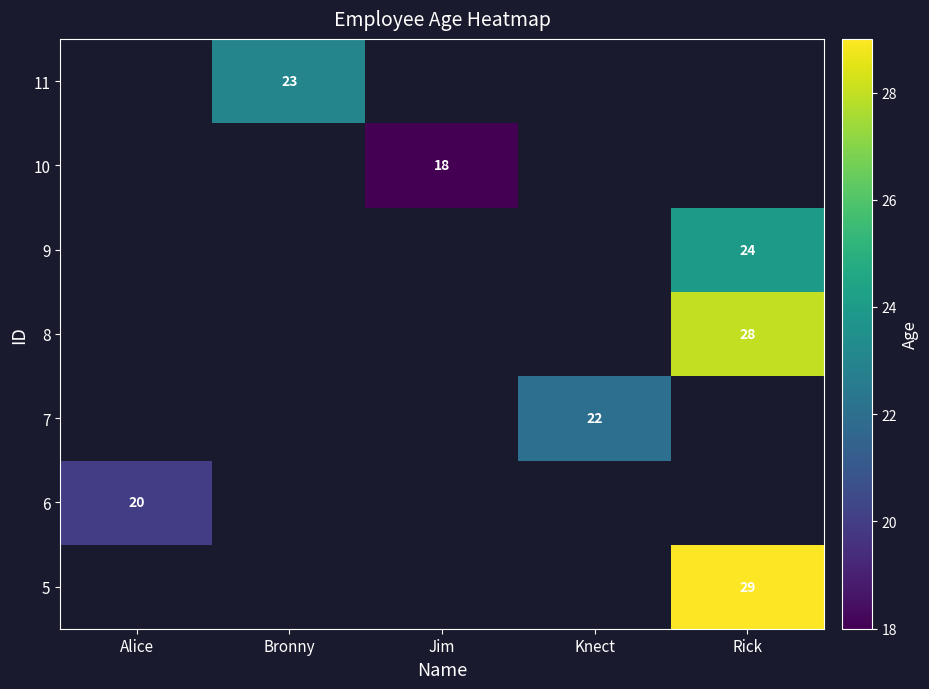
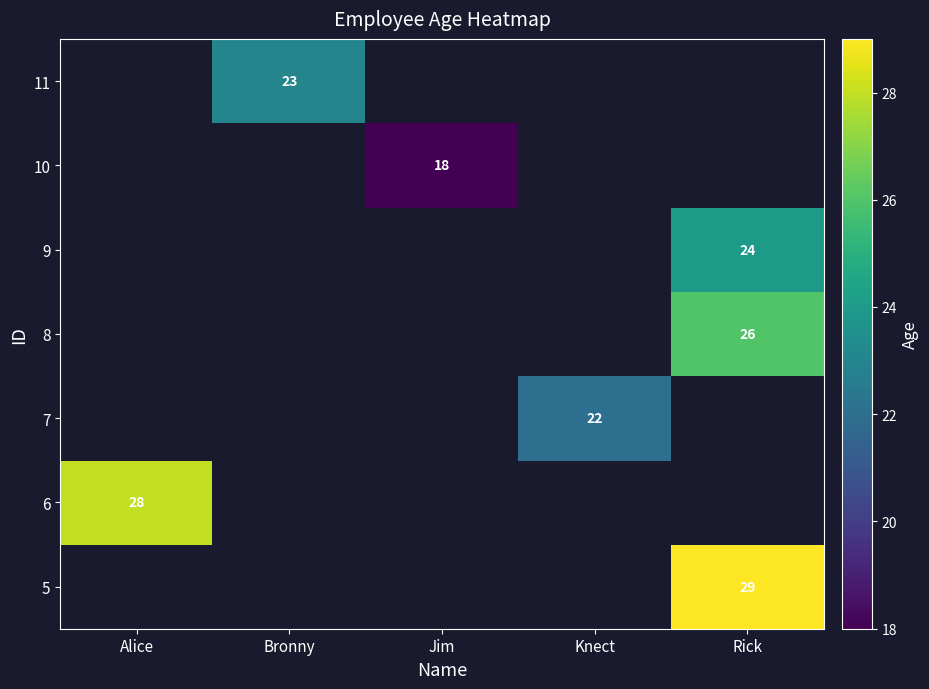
8, Rick: 28 -> 26
6, Alice: 20 -> 28
